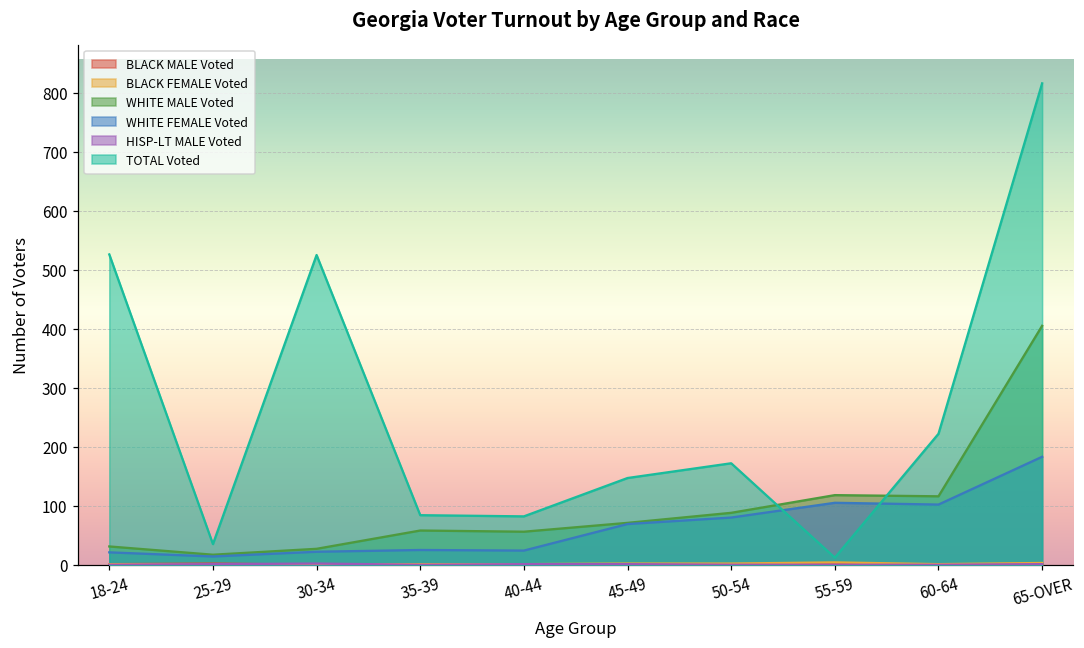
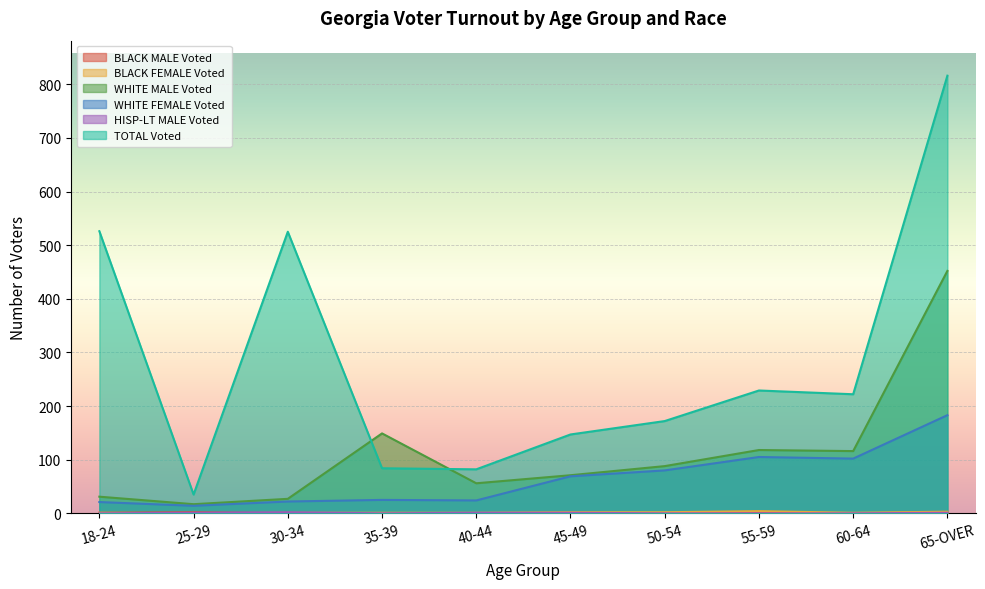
WHITE MALE Voted, 35-39: 60 -> 150
TOTAL Voted, 55-59: 10 -> 230
WHITE MALE Voted, 65-OVER: 410 -> 450
